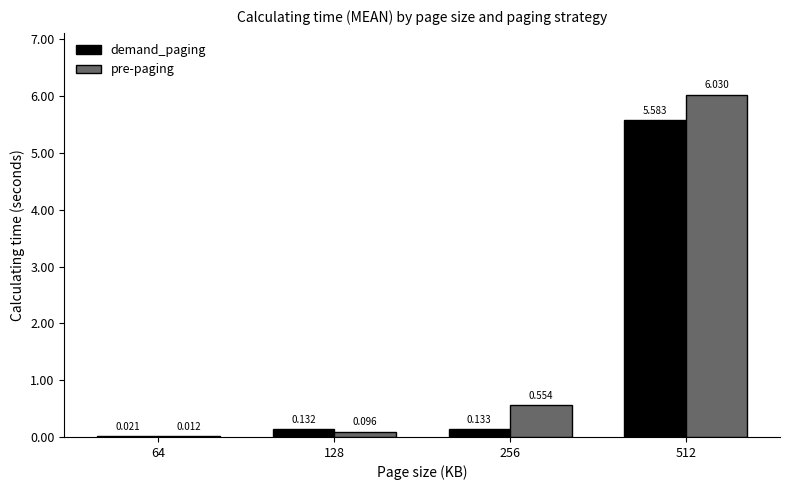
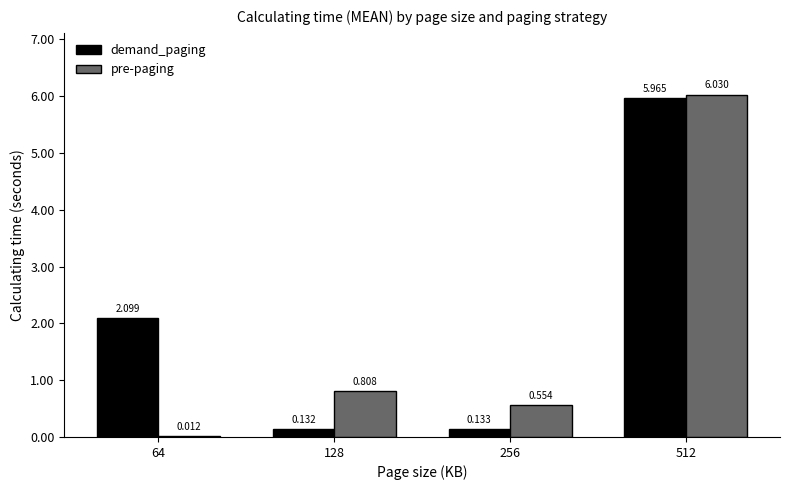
demand_paging, 64: 0.021 -> 2.099
pre-paging, 128: 0.096 -> 0.808
demand_paging, 512: 5.583 -> 5.965
